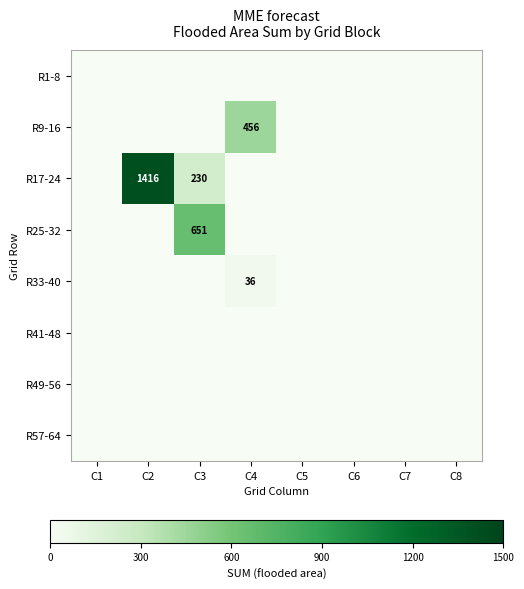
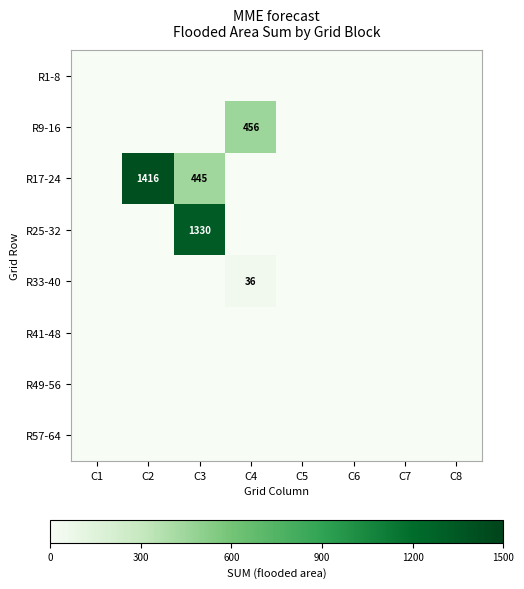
R17-24, C3: 230 -> 445
R25-32, C3: 651 -> 1330
